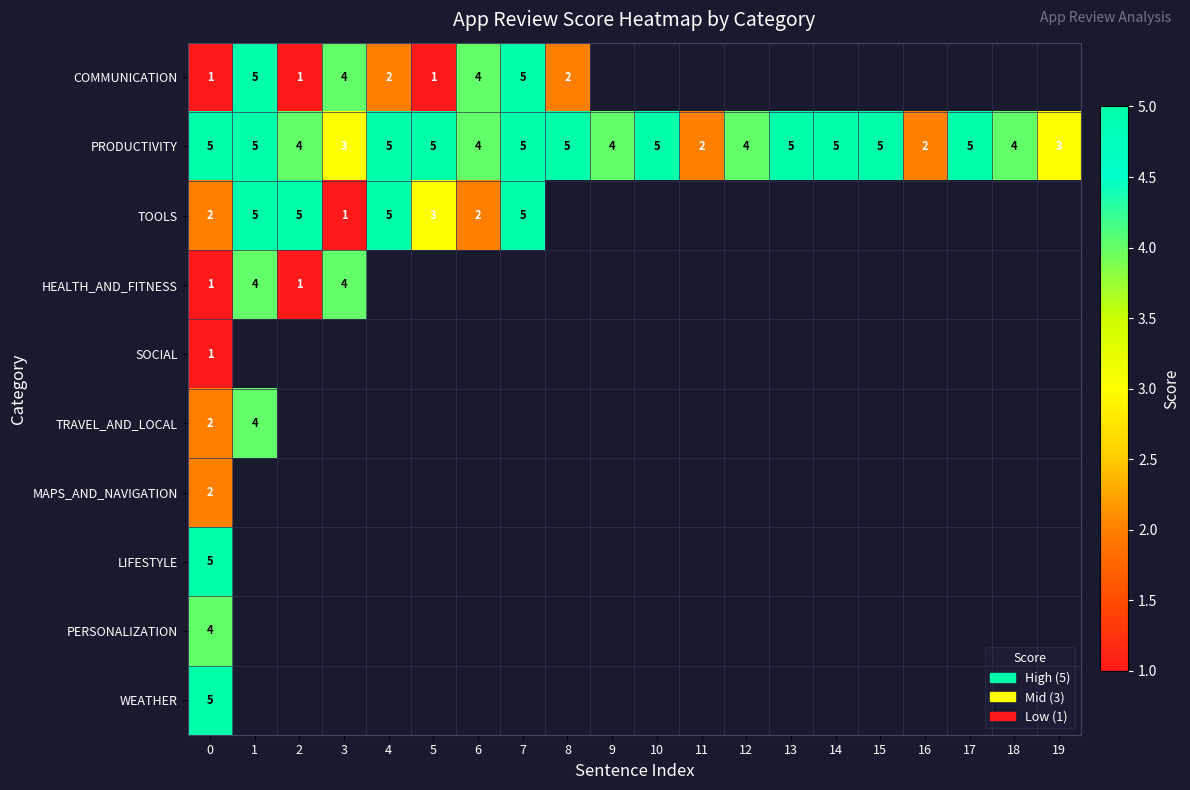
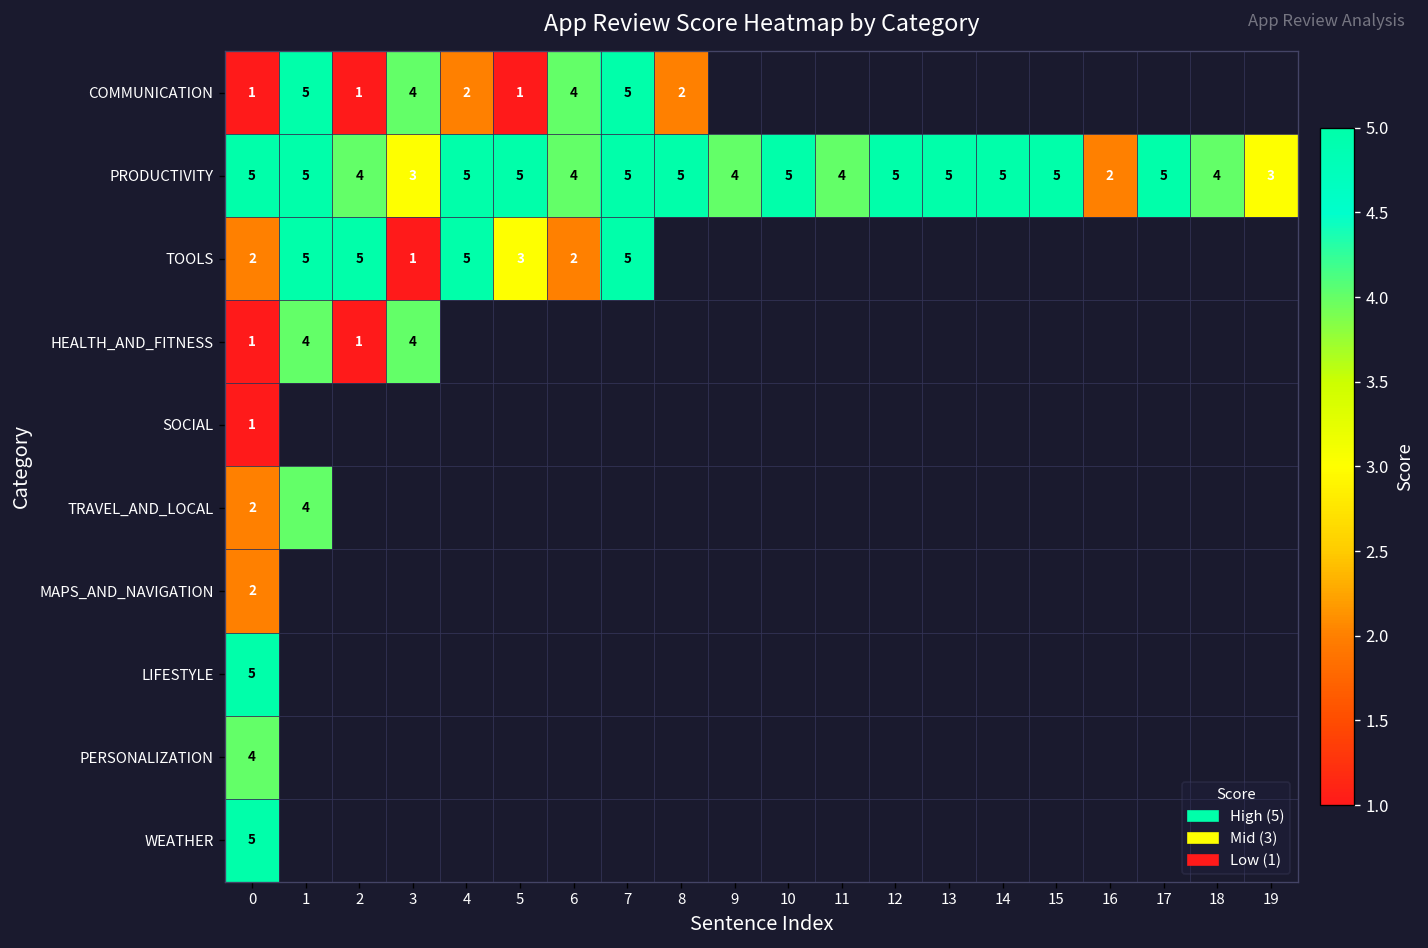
PRODUCTIVITY, 11: 2 -> 4
PRODUCTIVITY, 12: 4 -> 5
